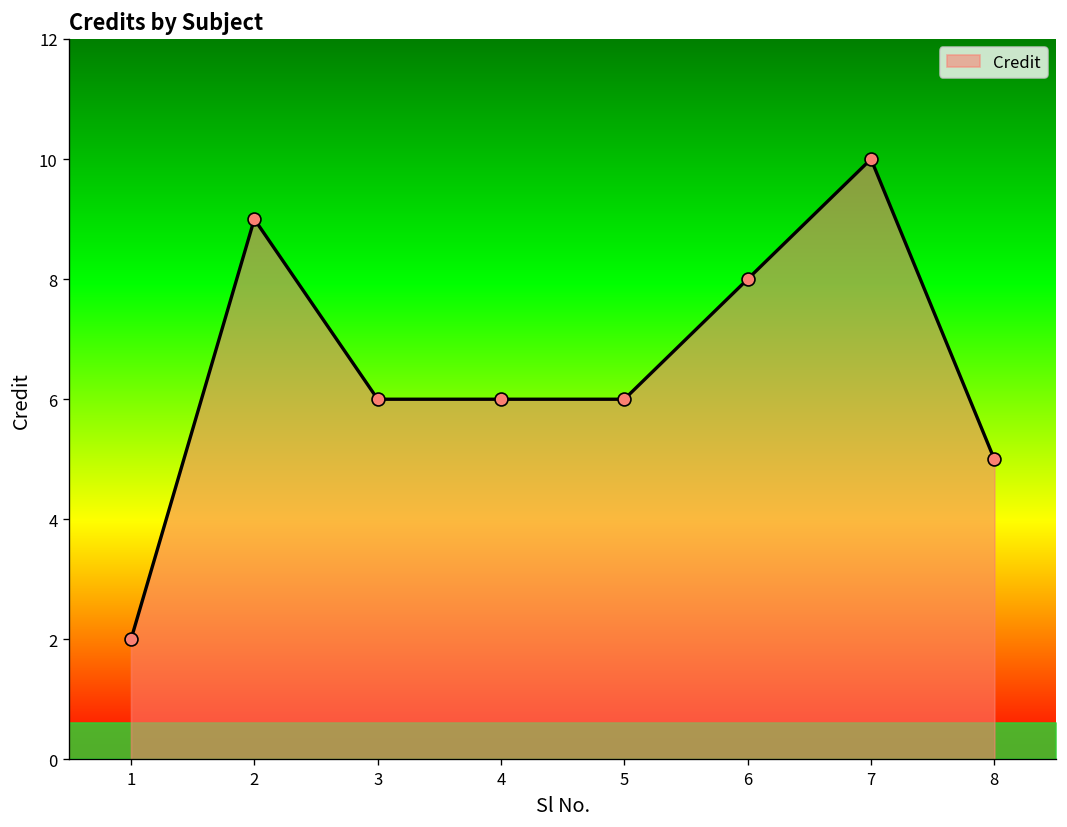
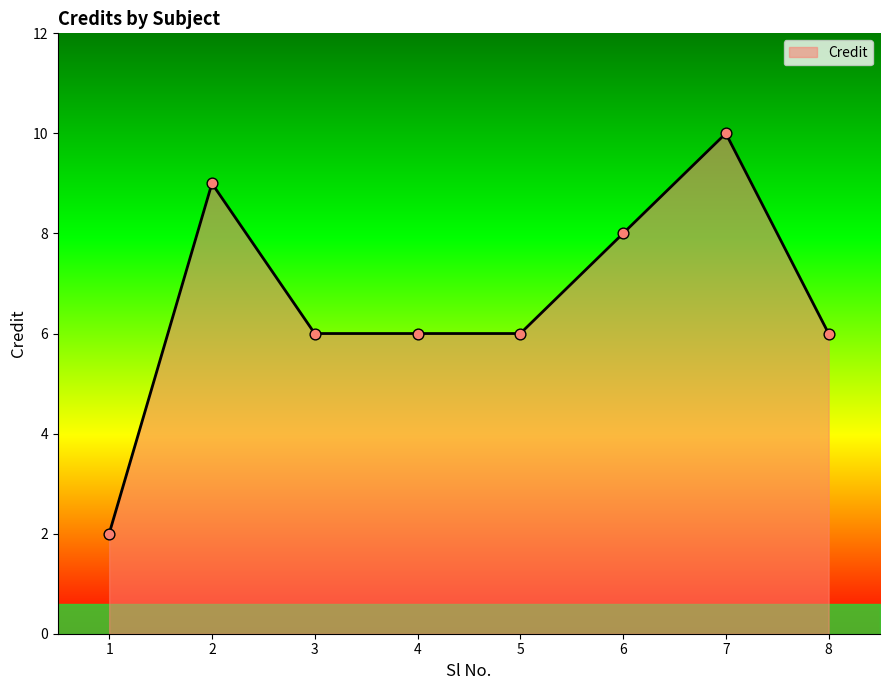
Credit, 8: 5 -> 6
